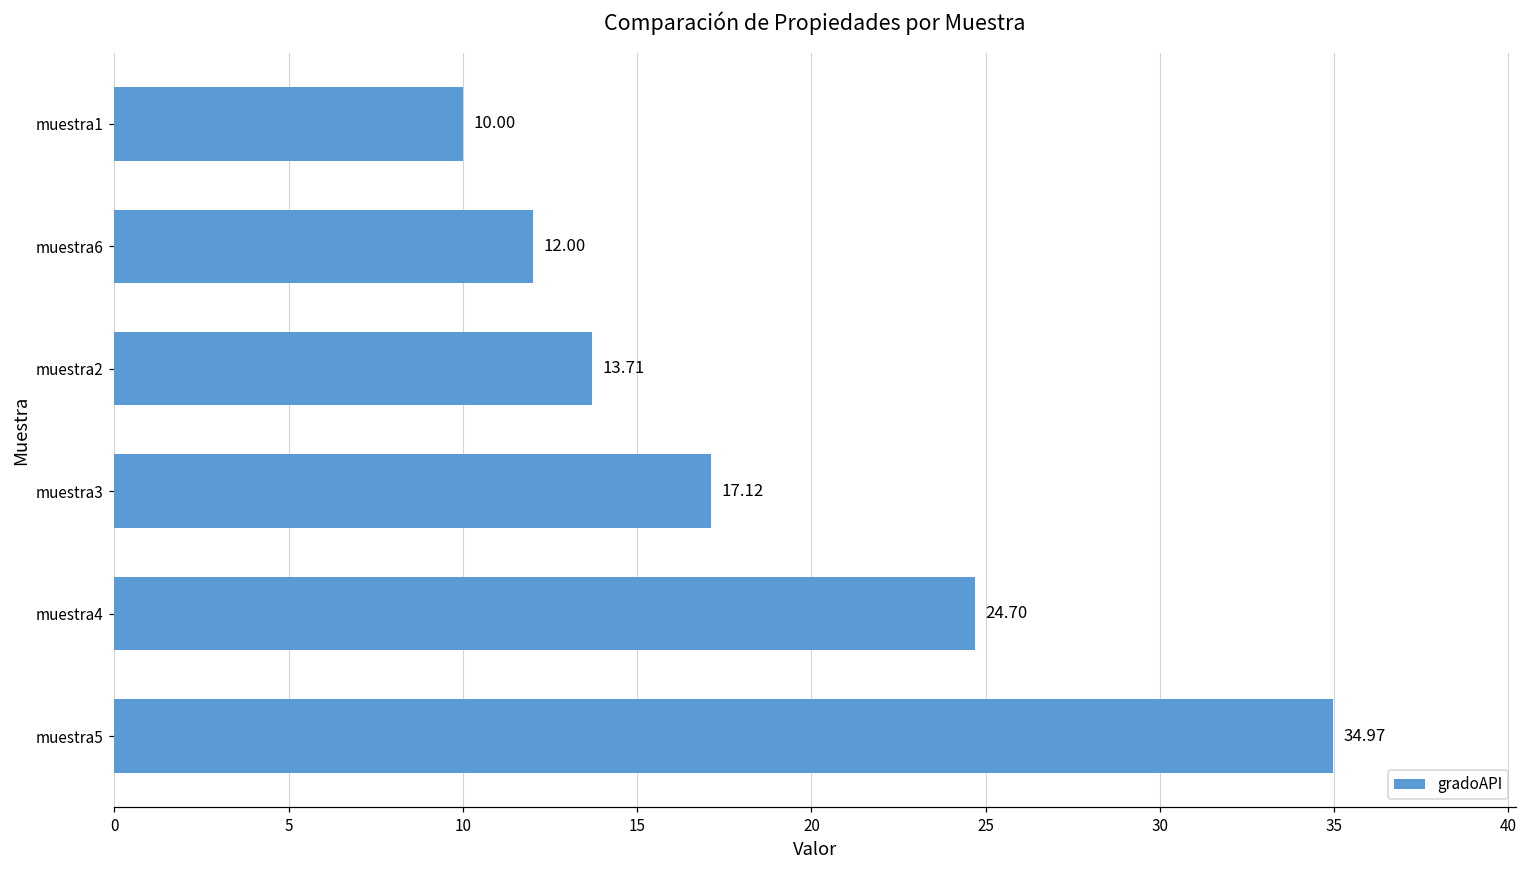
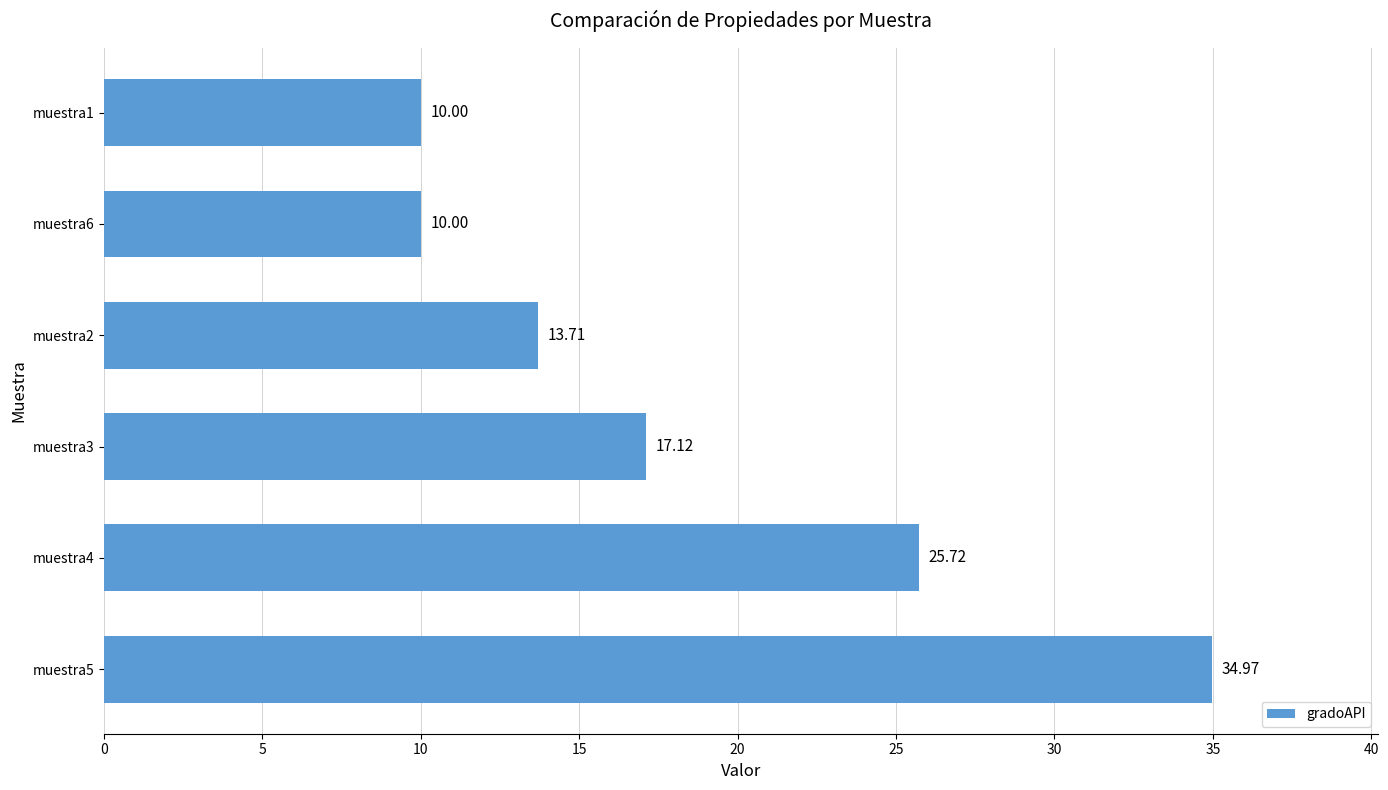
muestra6: 12.00 -> 10.00
muestra4: 24.70 -> 25.72
